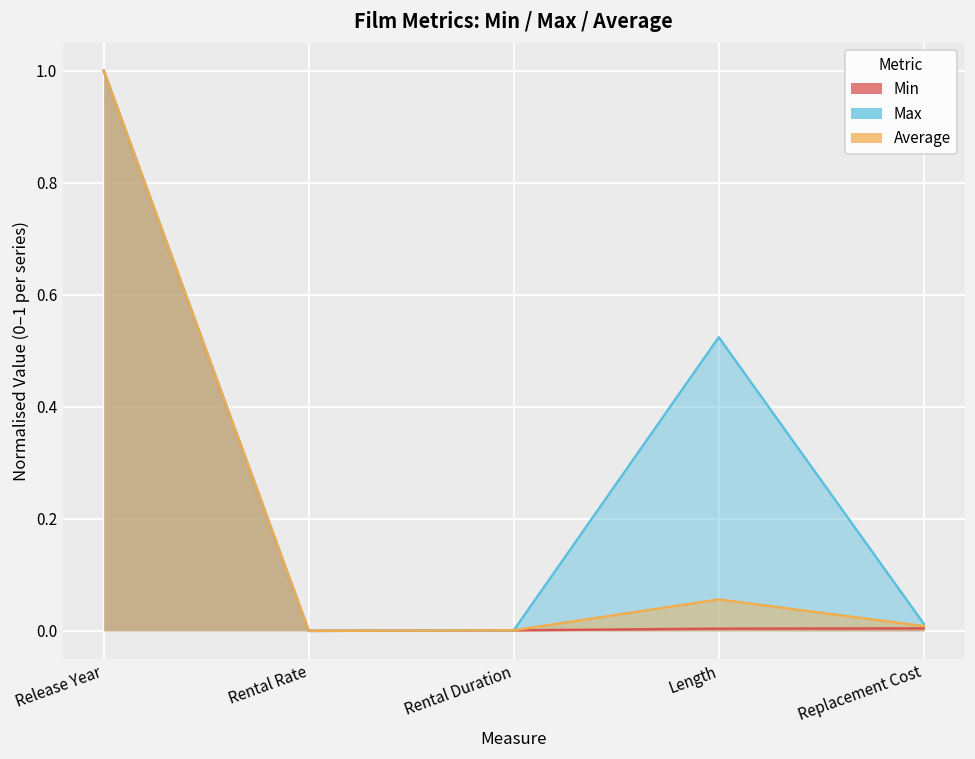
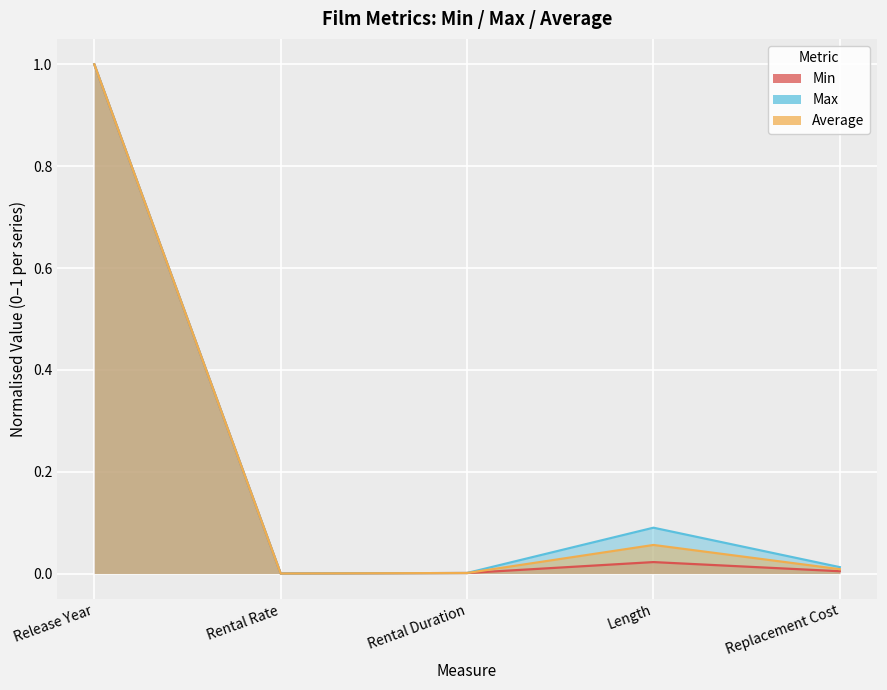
Min, Length: 0.00 -> 0.02
Max, Length: 0.52 -> 0.09
